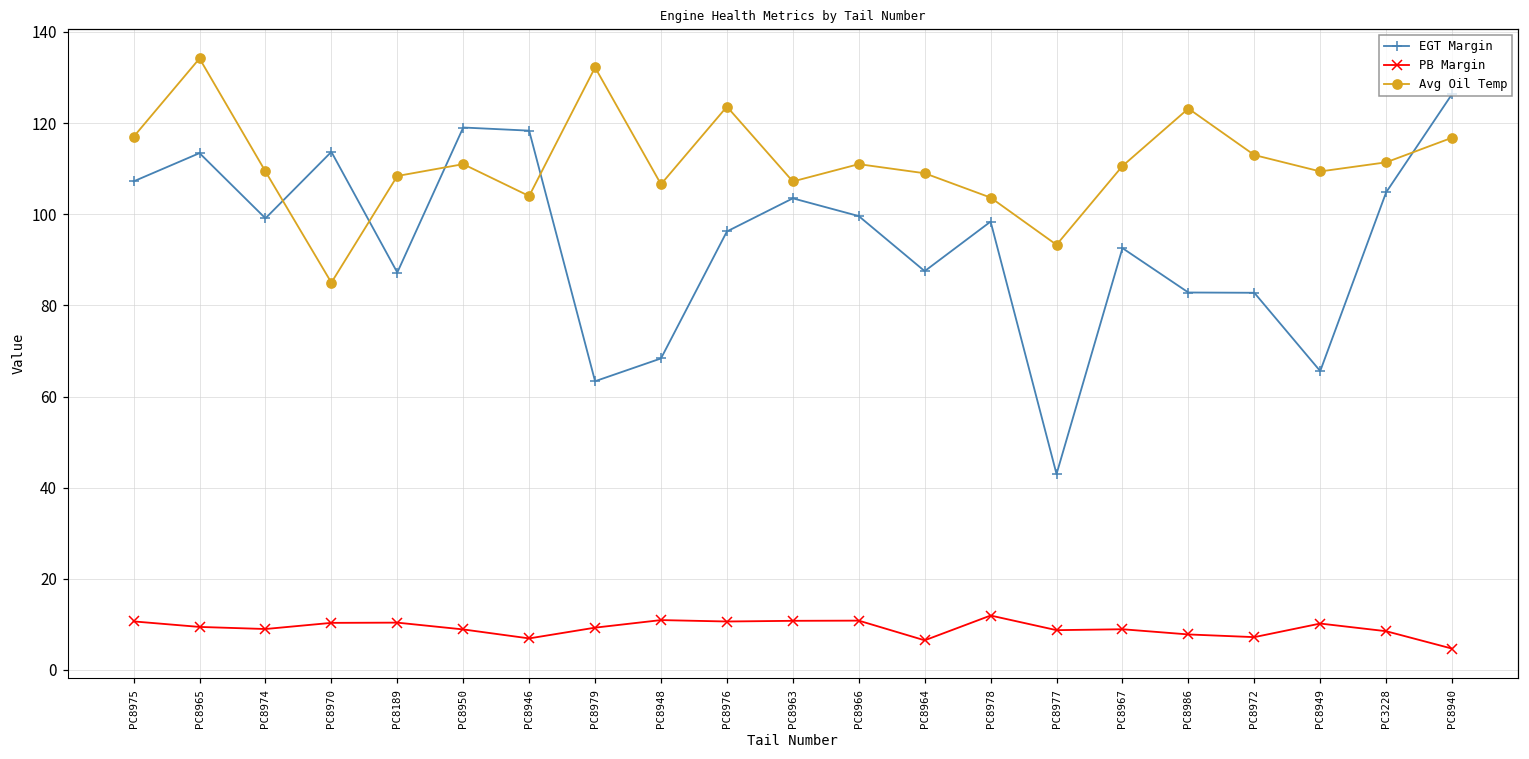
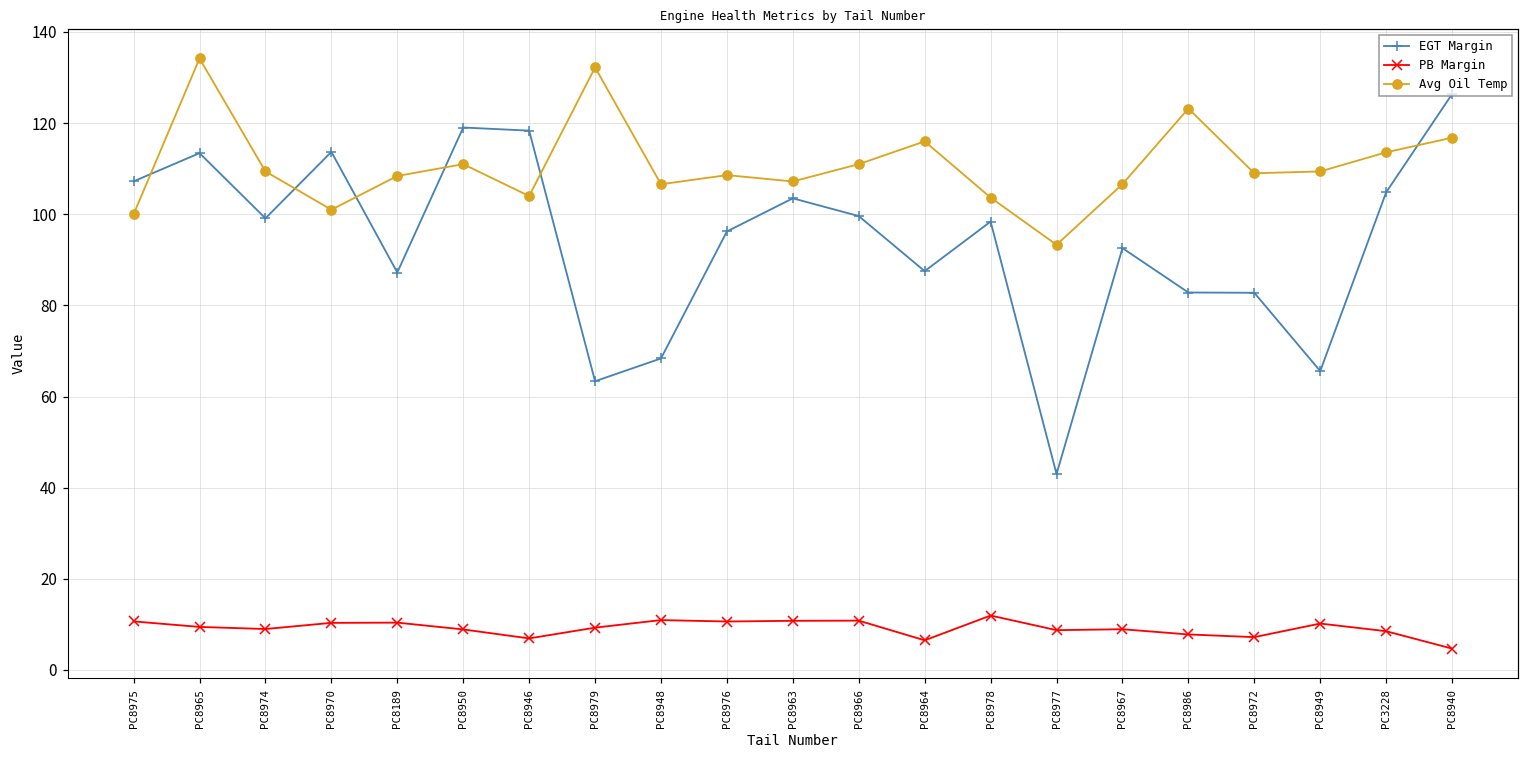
Avg Oil Temp, PC8975: 117 -> 100
Avg Oil Temp, PC8970: 85 -> 101
Avg Oil Temp, PC8976: 124 -> 109
Avg Oil Temp, PC8964: 109 -> 116
Avg Oil Temp, PC8967: 111 -> 107
Avg Oil Temp, PC8972: 113 -> 109
Avg Oil Temp, PC3228: 111 -> 114
